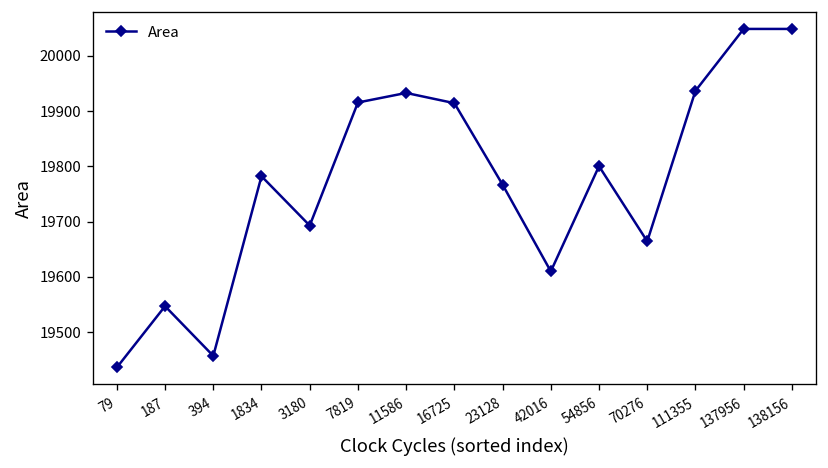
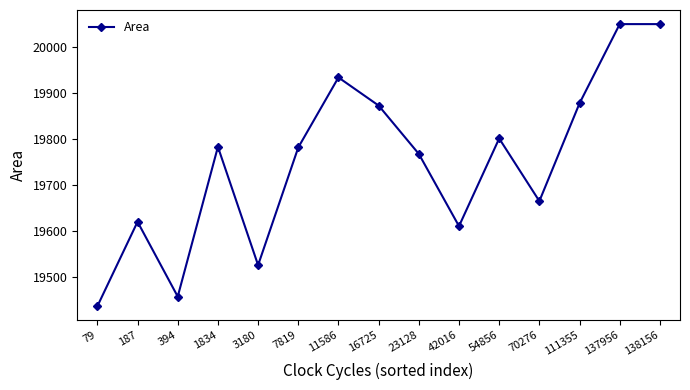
187: 19550 -> 19620
3180: 19690 -> 19530
7819: 19920 -> 19780
16725: 19910 -> 19870
111355: 19940 -> 19880
